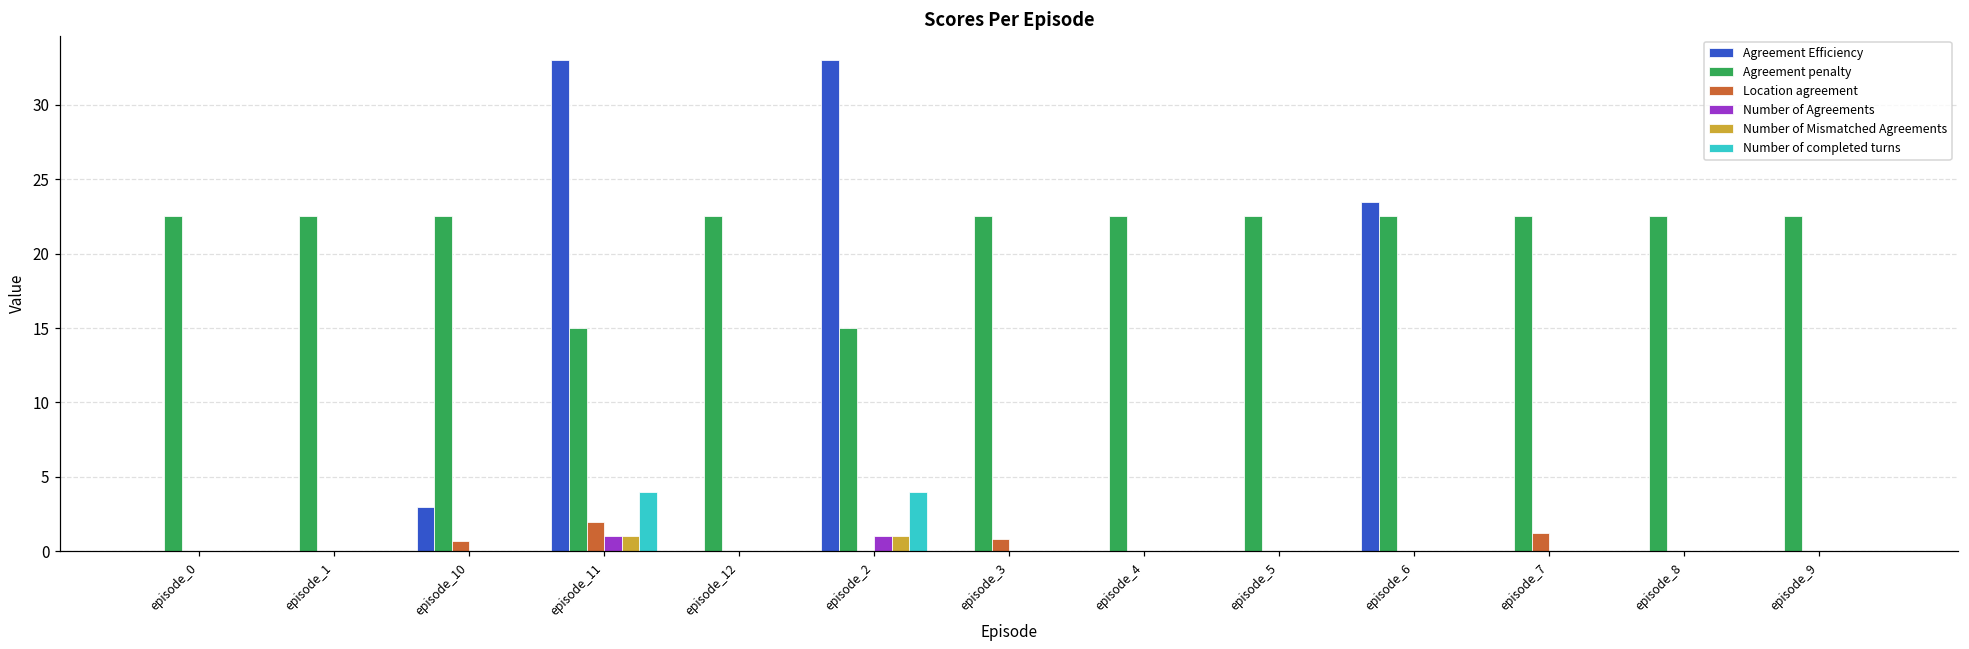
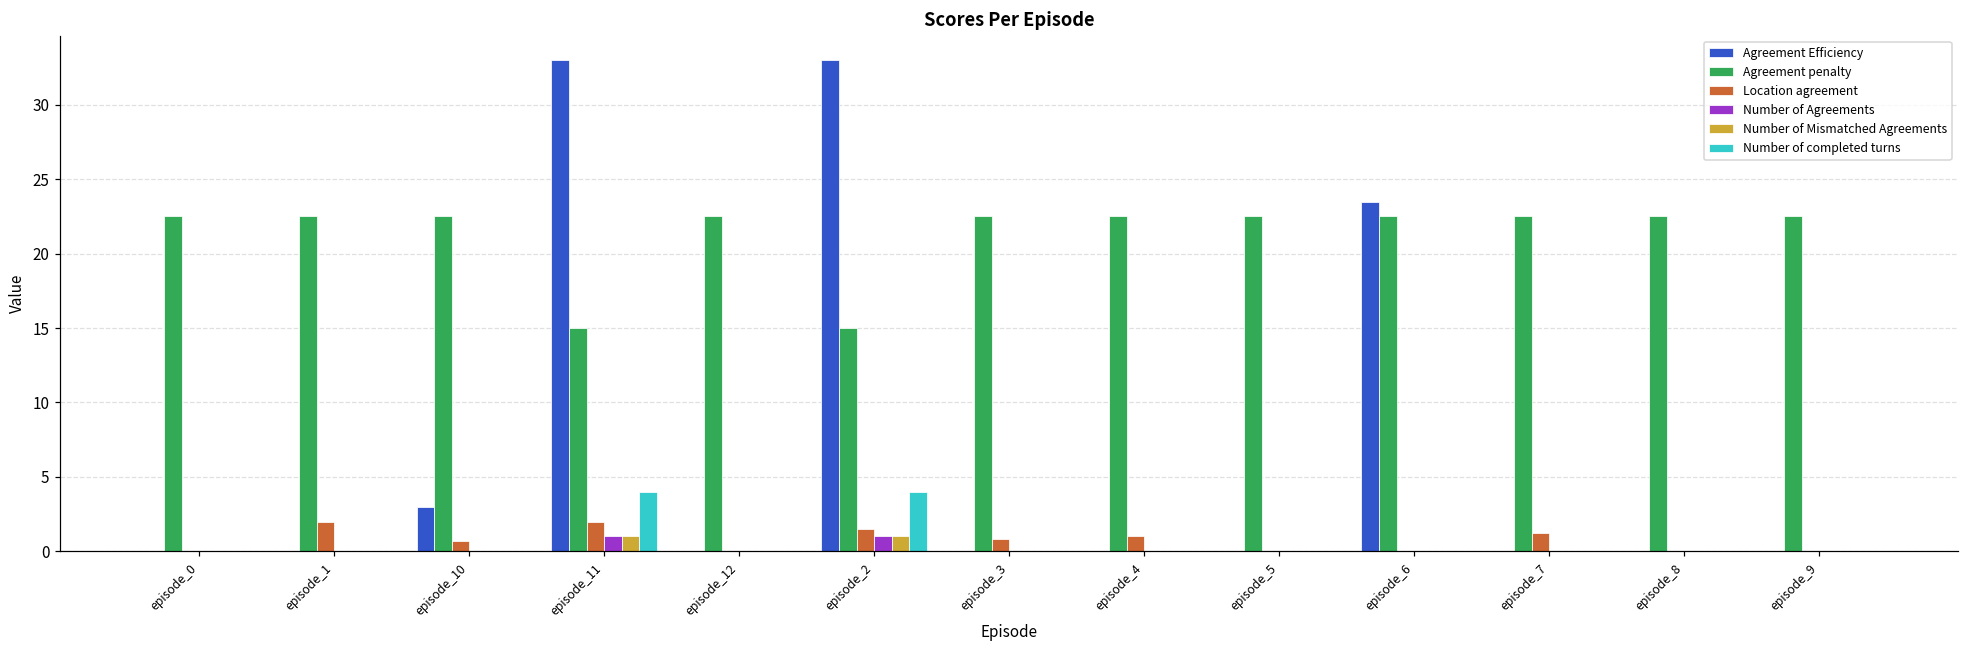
Location agreement, episode_1: 0 -> 2
Location agreement, episode_2: 0.0 -> 1.5
Location agreement, episode_4: 0 -> 1
